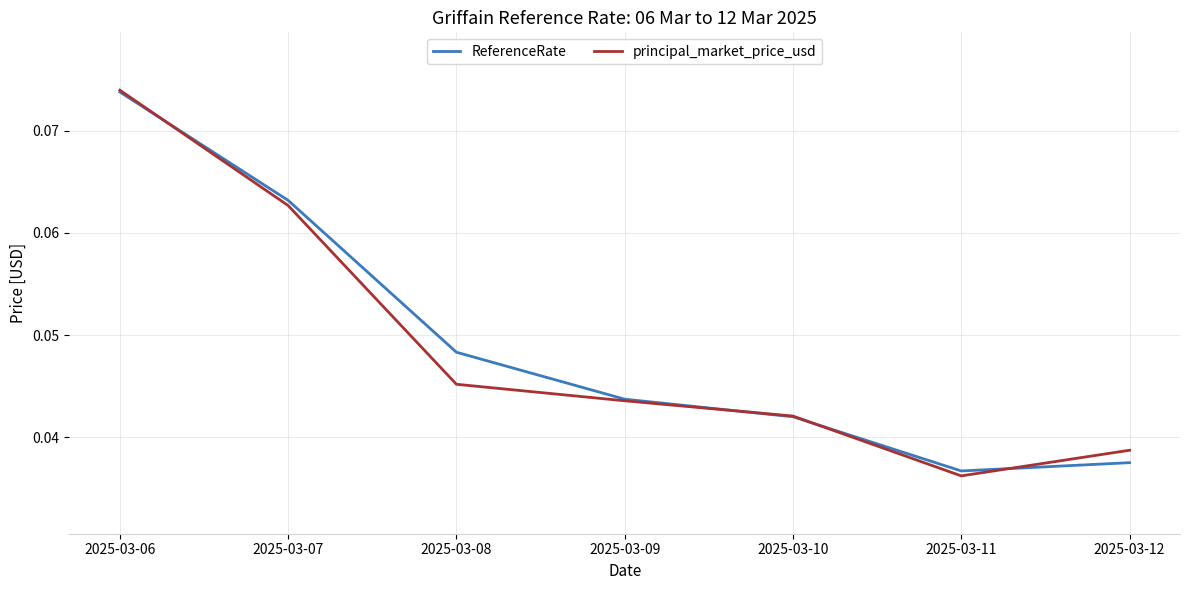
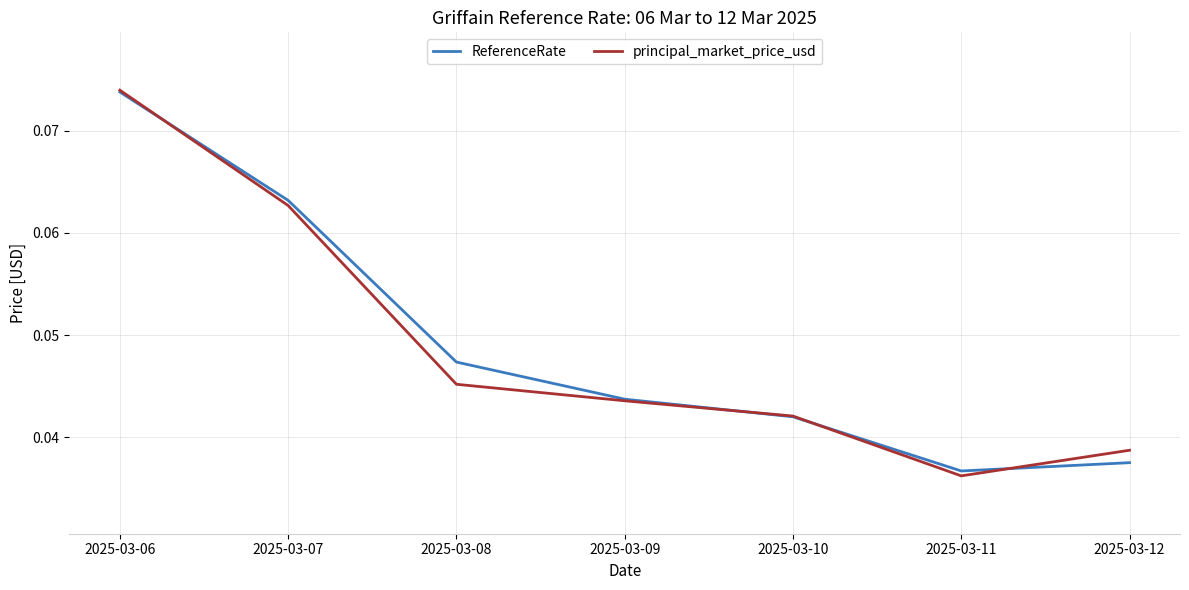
ReferenceRate, 2025-03-08: 0.0483 -> 0.0474
